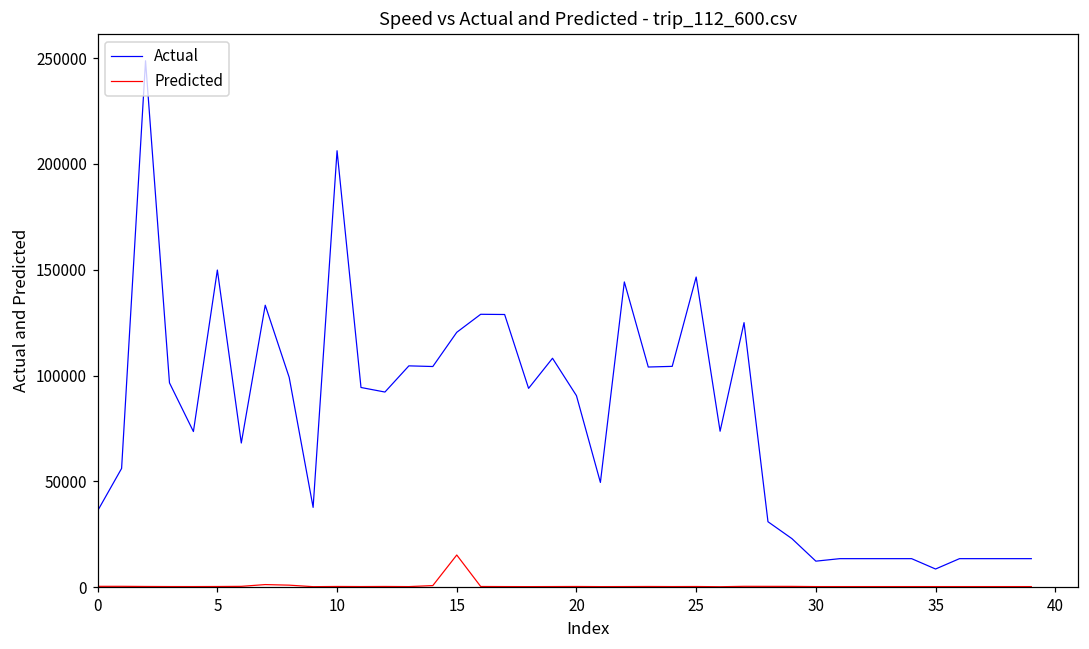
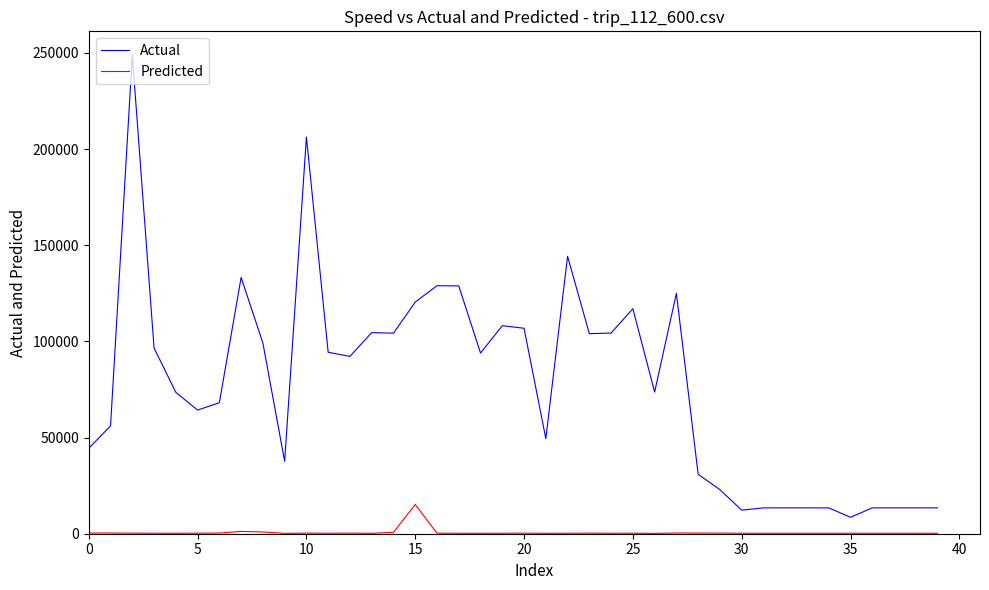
Actual, 0: 36000 -> 44000
Actual, 5: 150000 -> 64000
Actual, 20: 90000 -> 107000
Actual, 25: 147000 -> 117000
